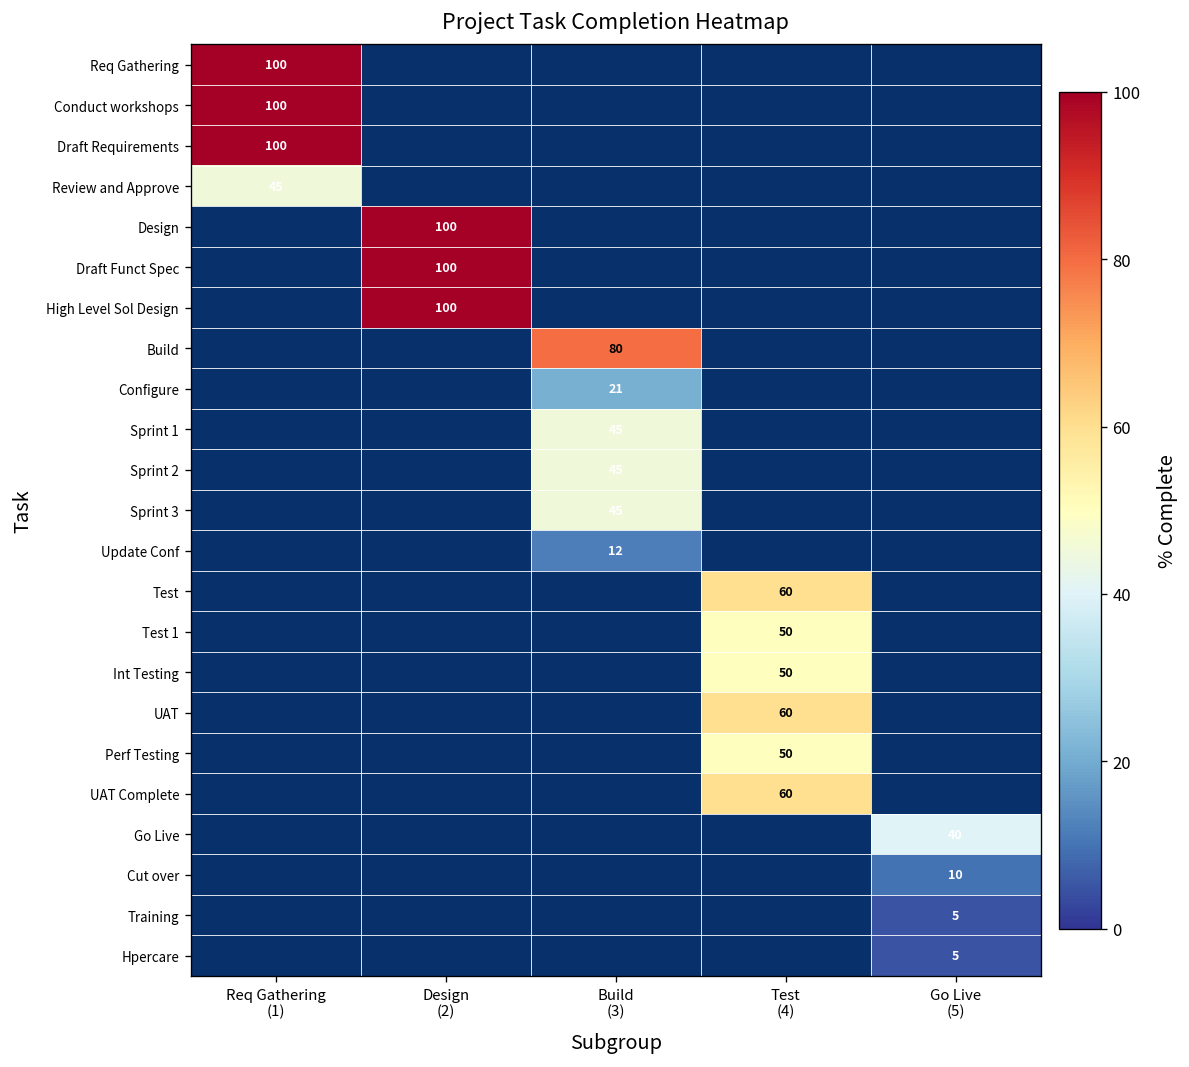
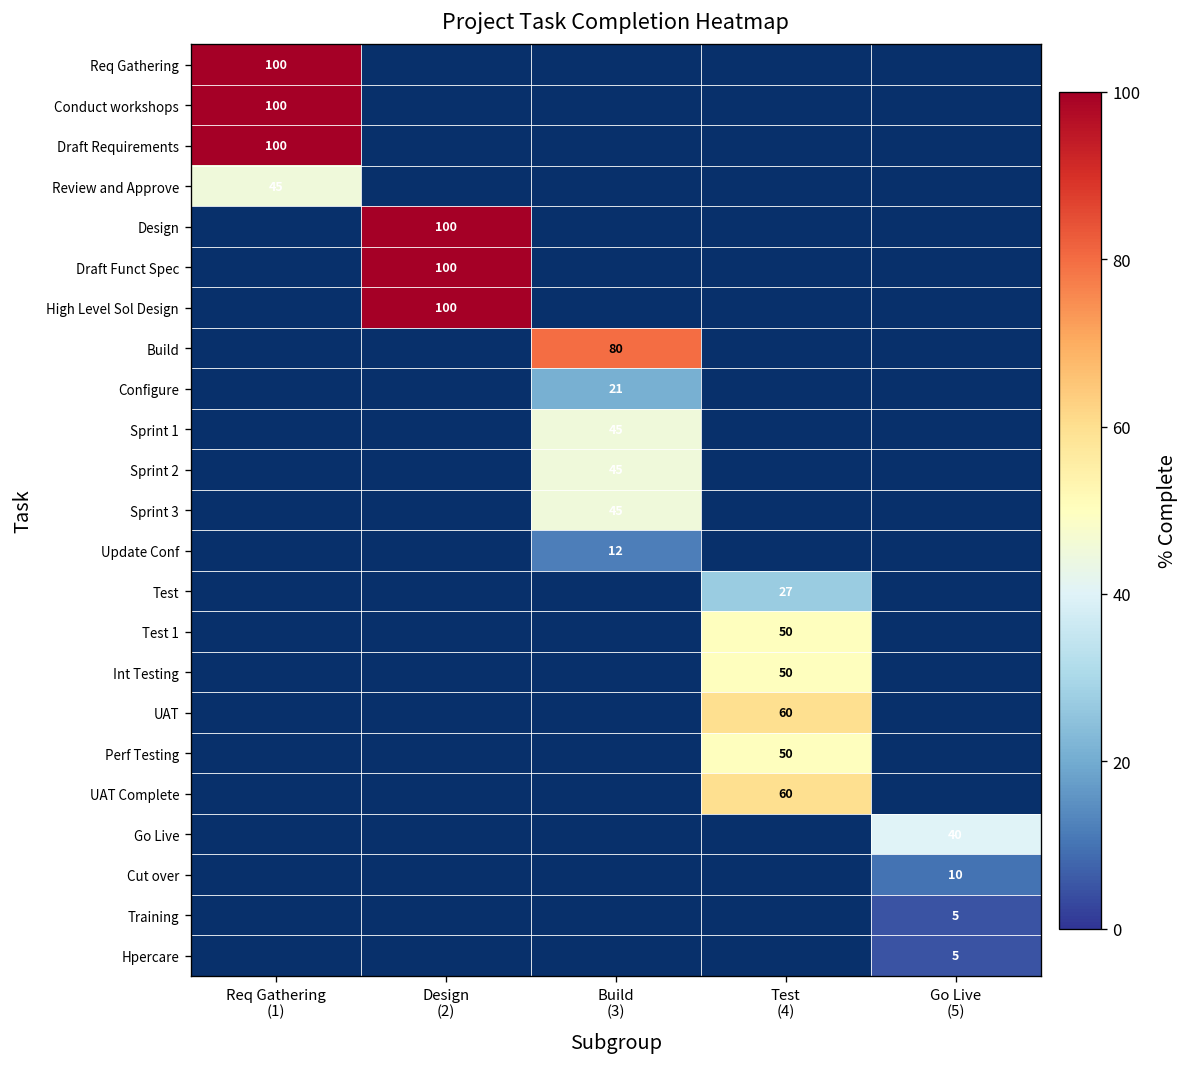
Test, Test (4): 60 -> 27
